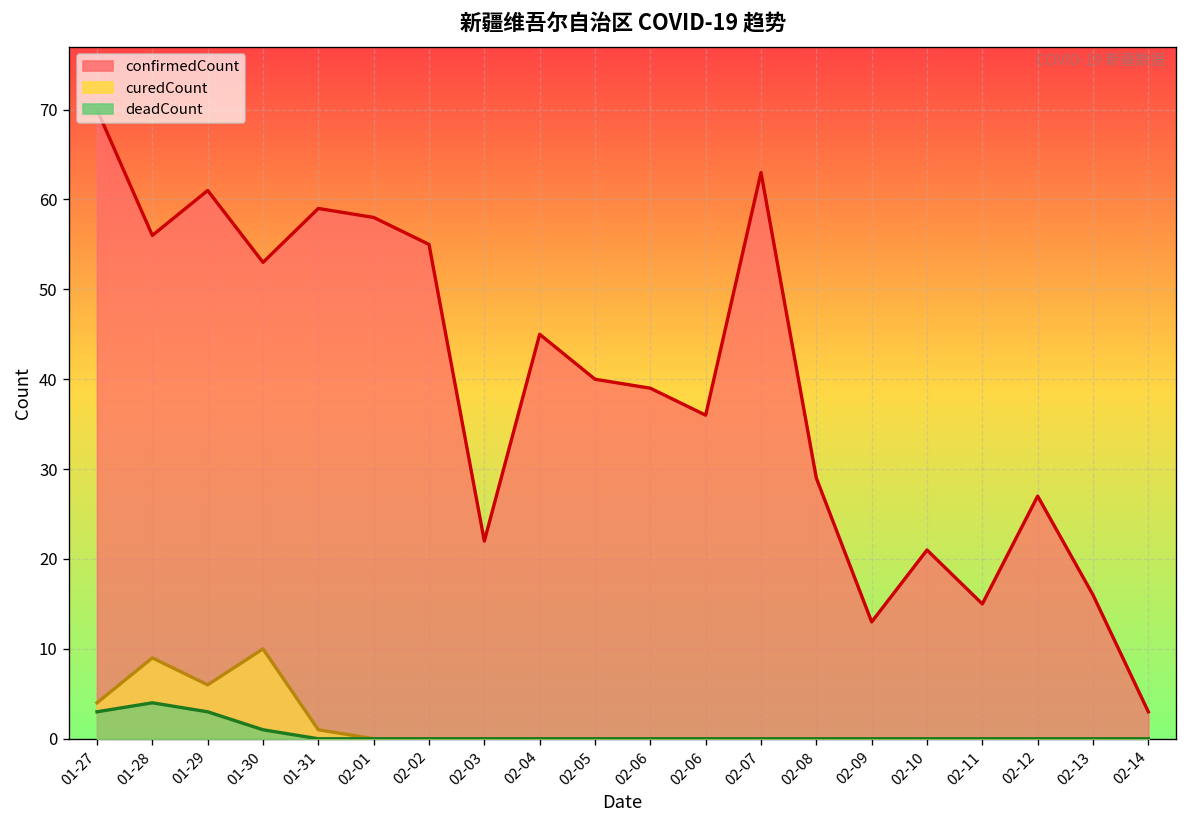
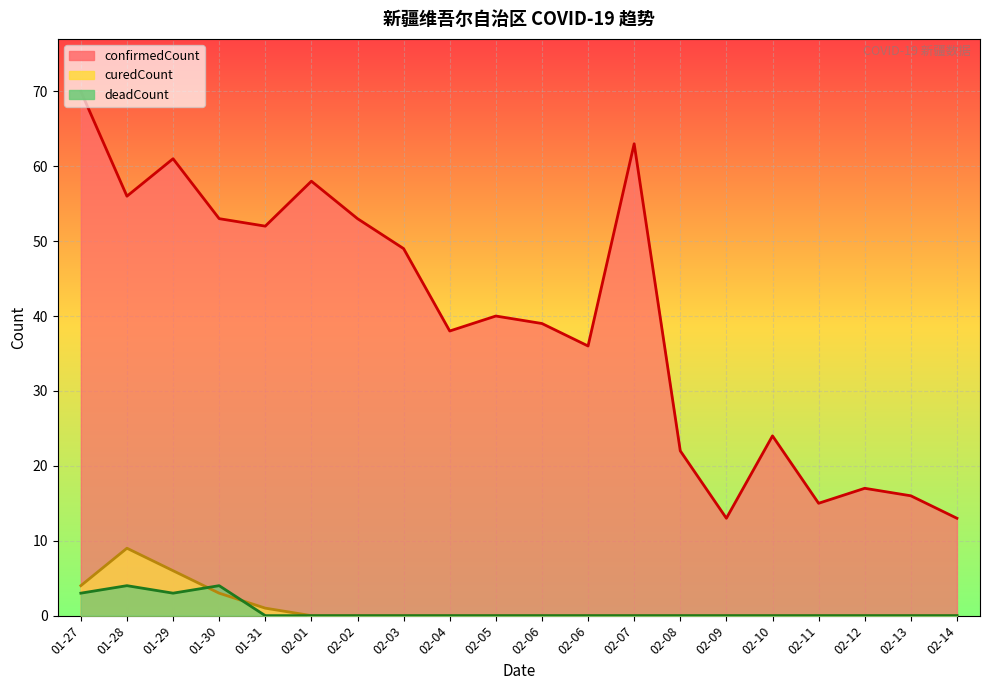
curedCount, 01-30: 10 -> 3
deadCount, 01-30: 1 -> 4
confirmedCount, 01-31: 59 -> 52
confirmedCount, 02-02: 55 -> 53
confirmedCount, 02-03: 22 -> 49
confirmedCount, 02-04: 45 -> 38
confirmedCount, 02-08: 29 -> 22
confirmedCount, 02-10: 21 -> 24
confirmedCount, 02-12: 27 -> 17
confirmedCount, 02-14: 3 -> 13
